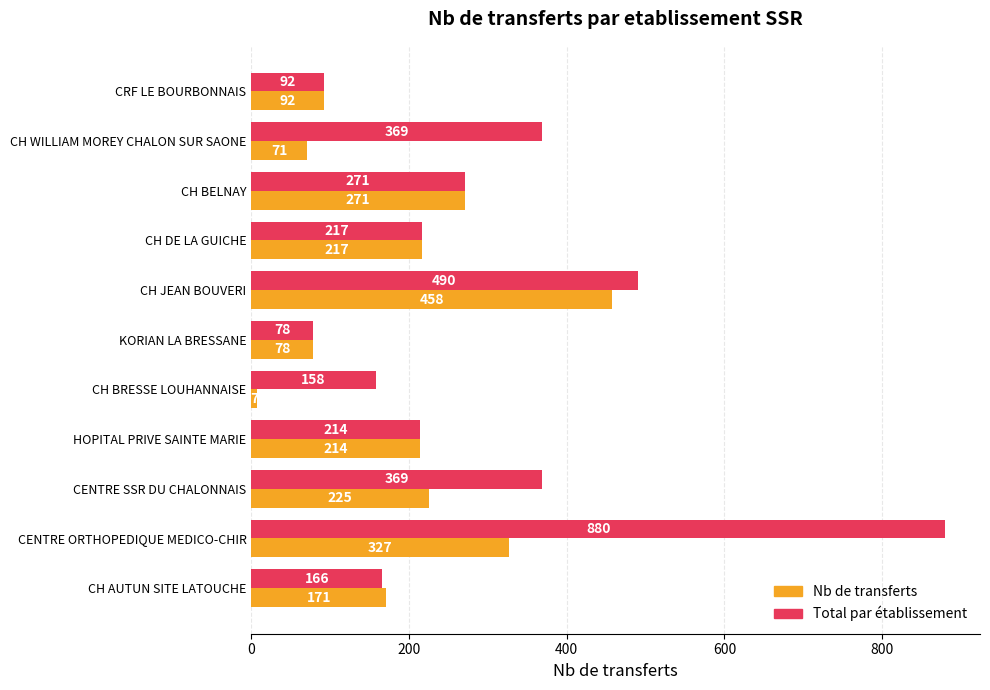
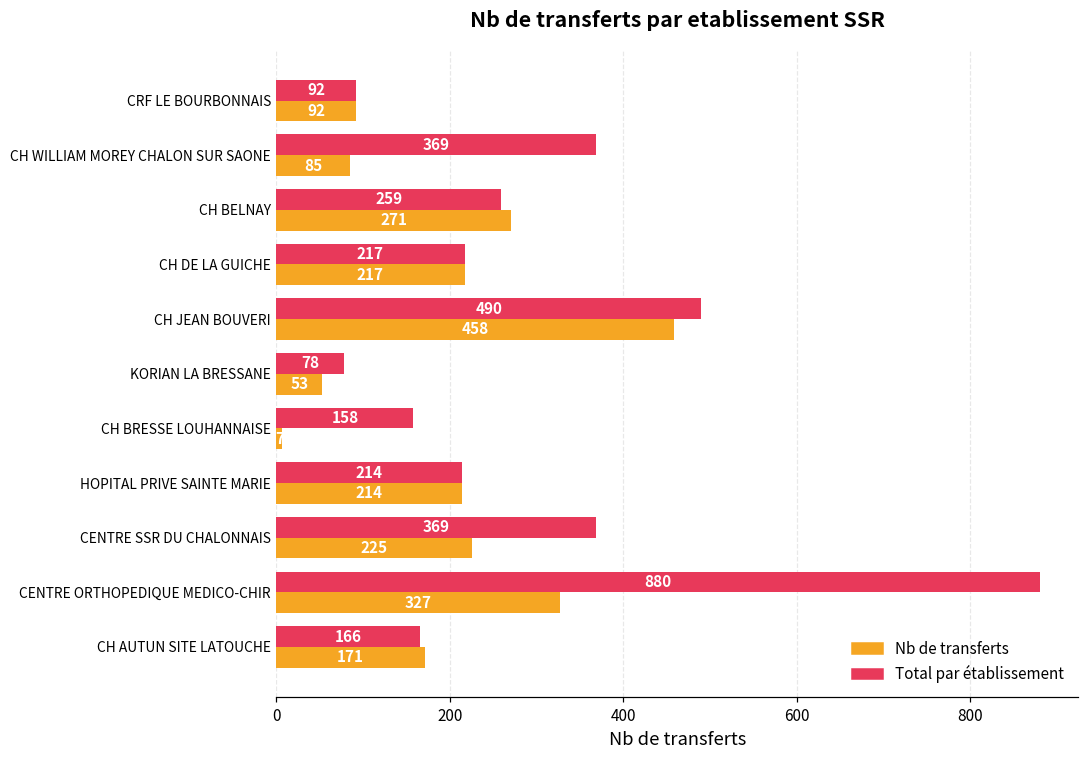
Nb de transferts, CH WILLIAM MOREY CHALON SUR SAONE: 71 -> 85
Total par établissement, CH BELNAY: 271 -> 259
Nb de transferts, KORIAN LA BRESSANE: 78 -> 53
